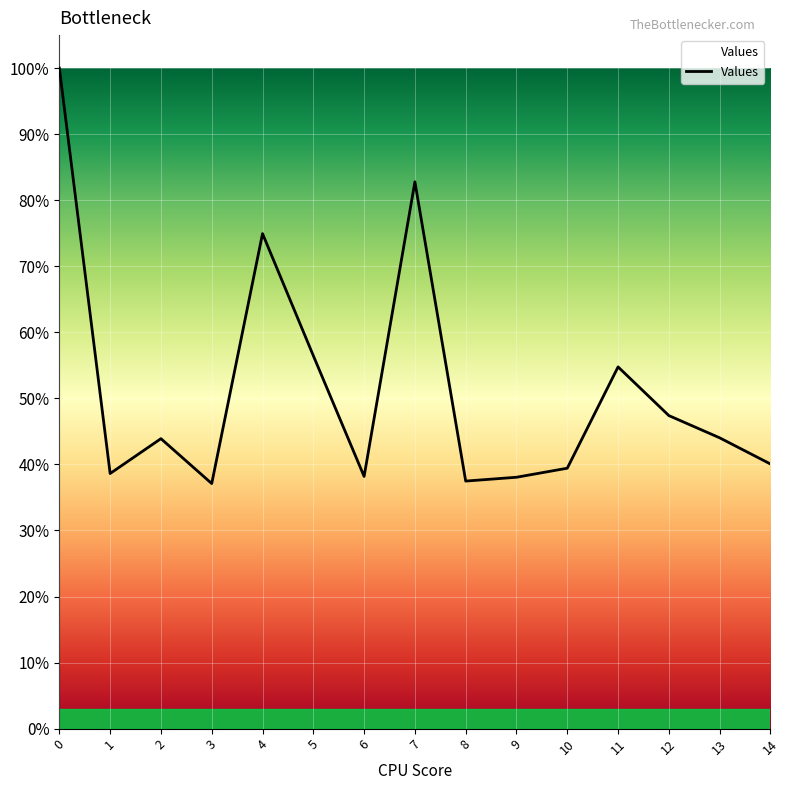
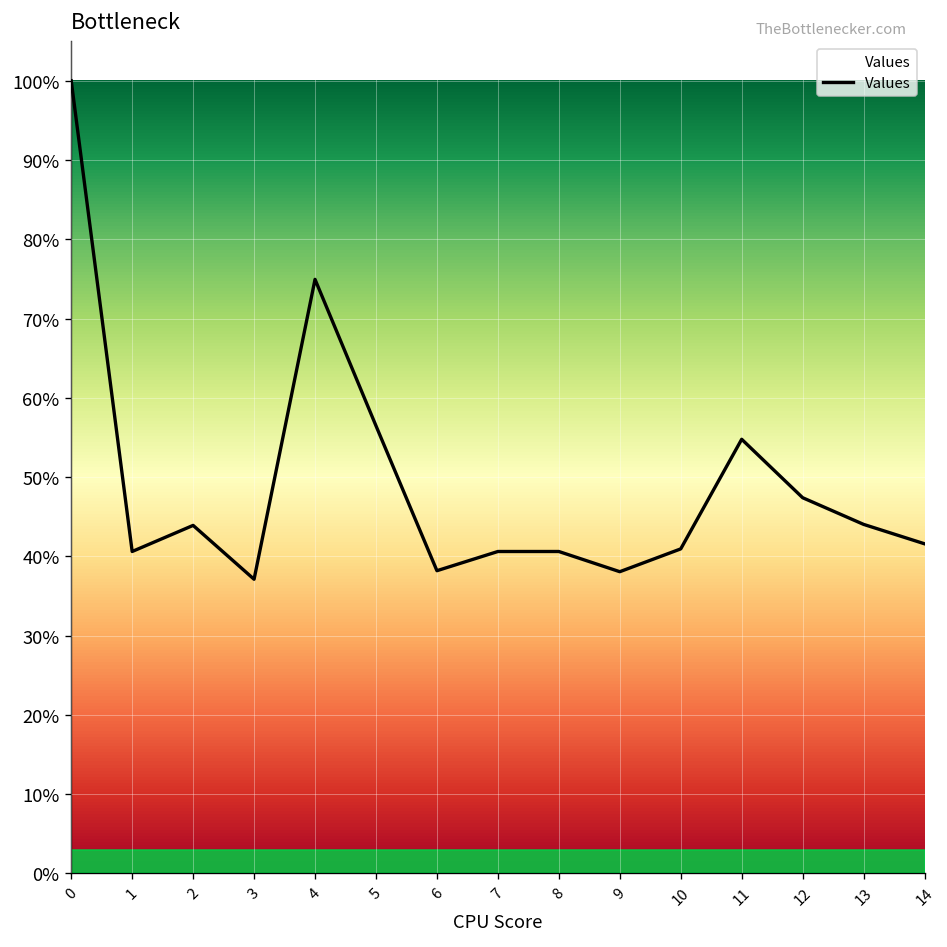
1: 39% -> 41%
7: 83% -> 41%
8: 37% -> 41%
10: 39% -> 41%
14: 40% -> 42%
